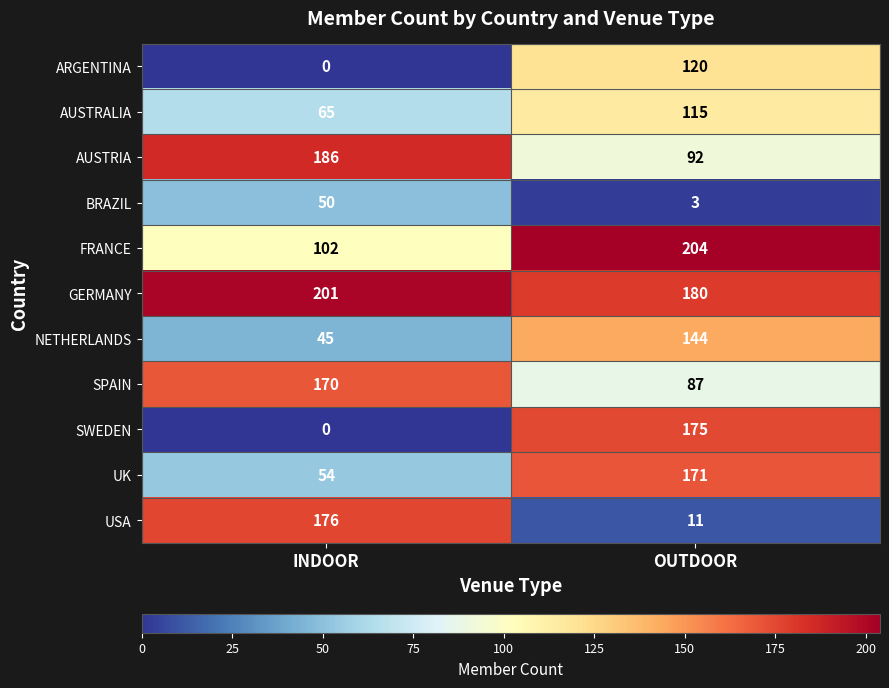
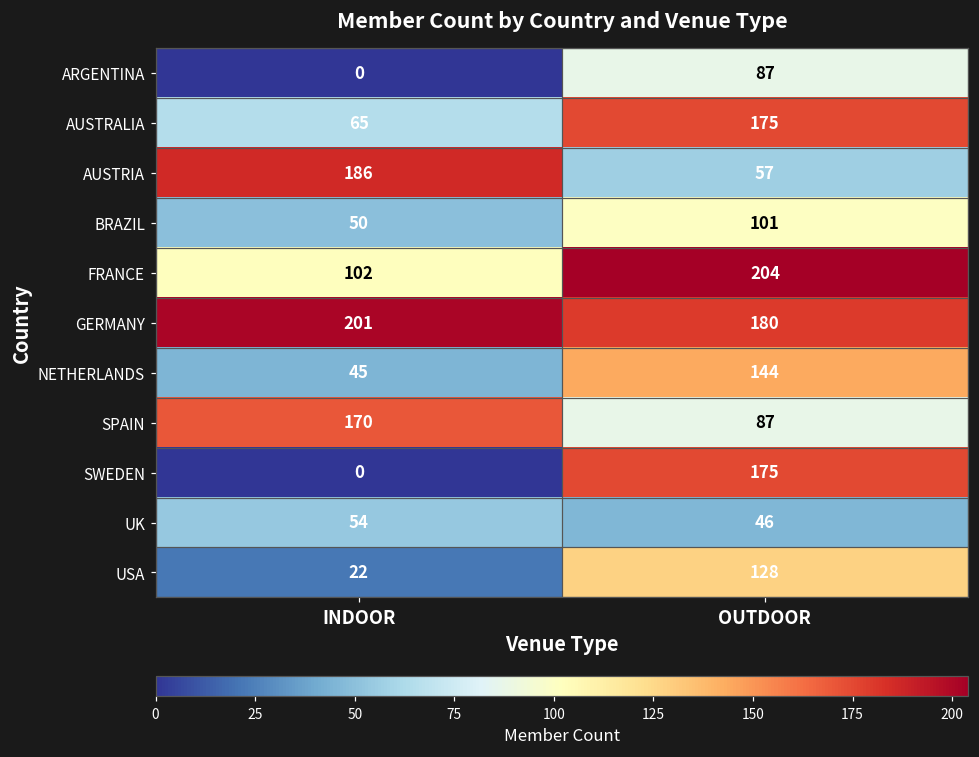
ARGENTINA, OUTDOOR: 120 -> 87
AUSTRALIA, OUTDOOR: 115 -> 175
AUSTRIA, OUTDOOR: 92 -> 57
BRAZIL, OUTDOOR: 3 -> 101
UK, OUTDOOR: 171 -> 46
USA, INDOOR: 176 -> 22
USA, OUTDOOR: 11 -> 128
